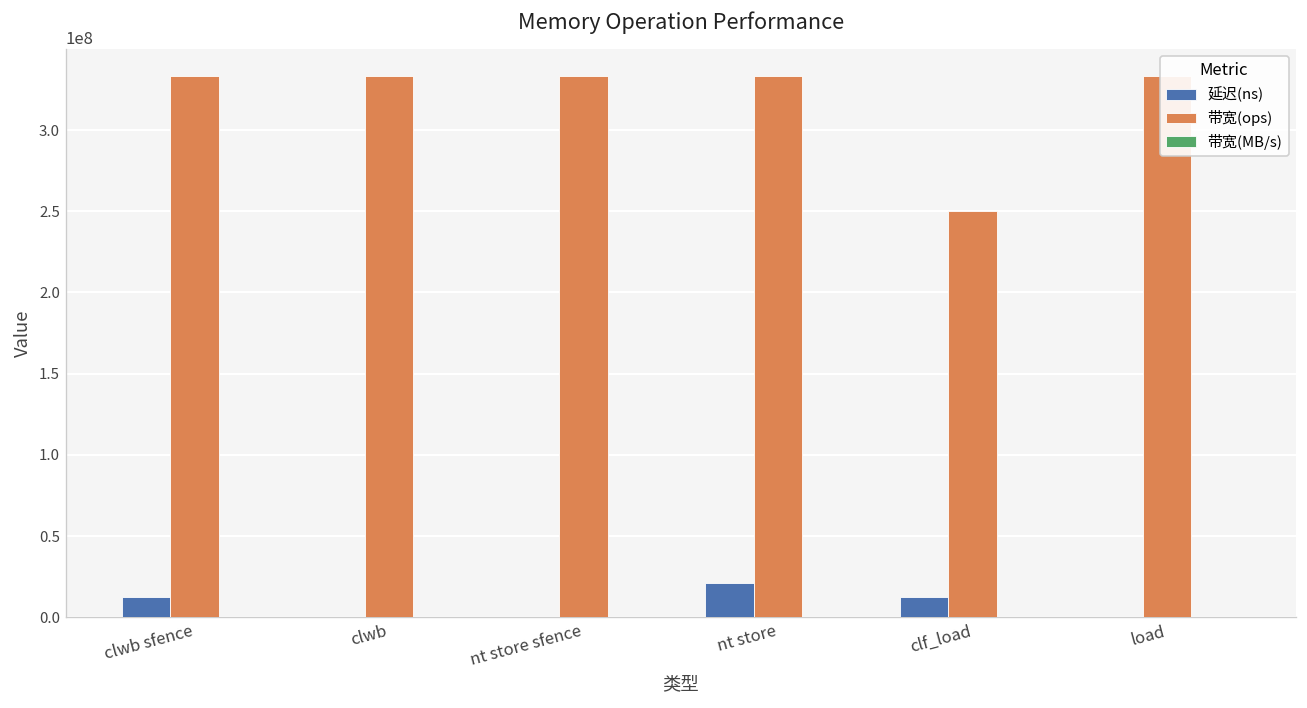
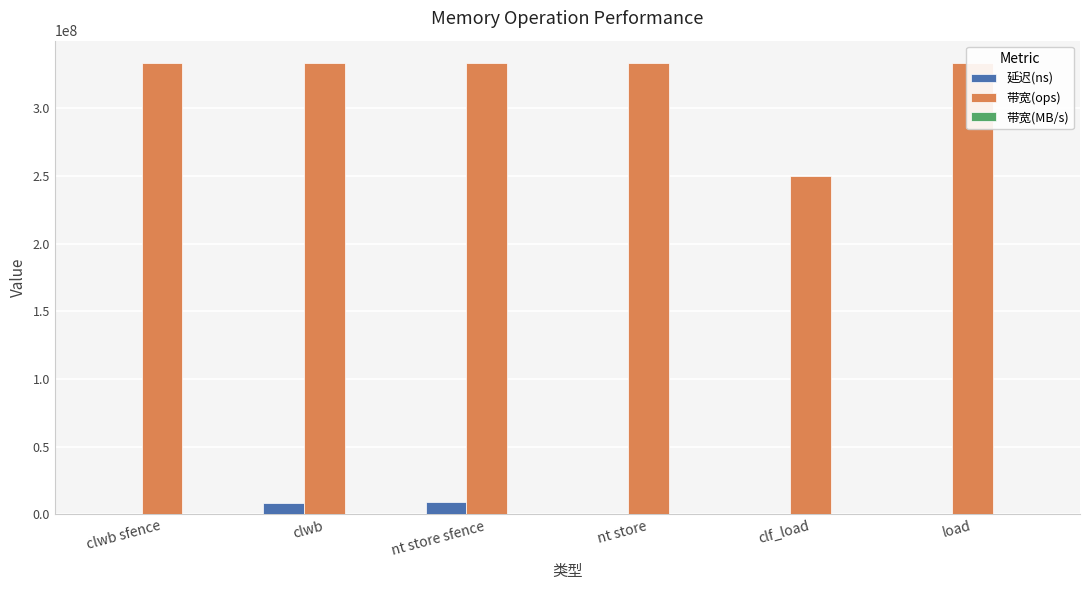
延迟(ns), clwb sfence: 13000000 -> 0
延迟(ns), clwb: 0 -> 9000000
延迟(ns), nt store sfence: 0 -> 9000000
延迟(ns), nt store: 21000000 -> 0
延迟(ns), clf_load: 12000000 -> 0
